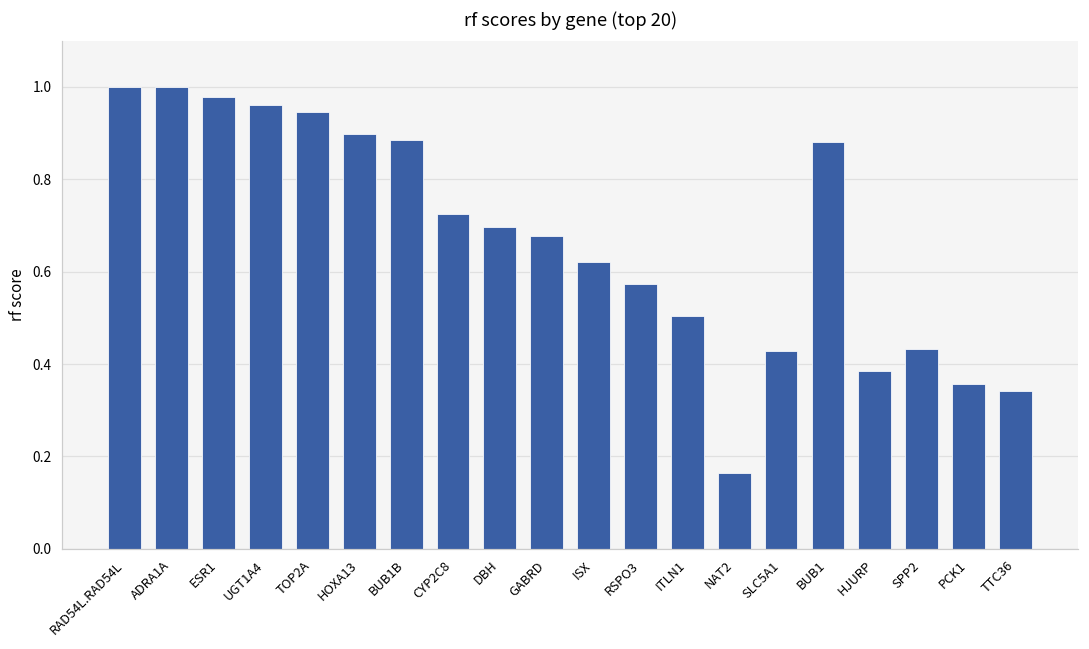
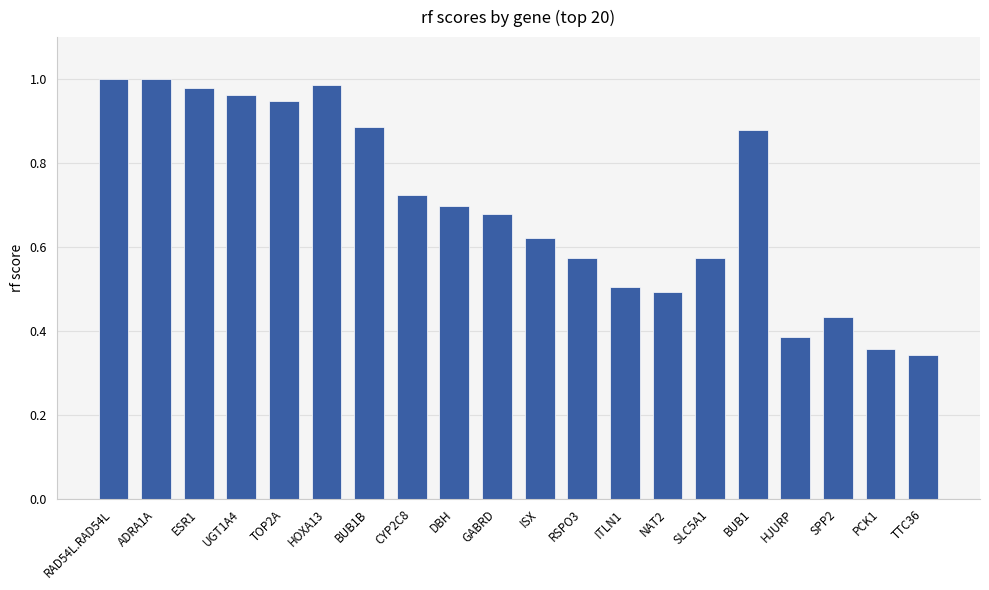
HOXA13: 0.90 -> 0.99
NAT2: 0.16 -> 0.49
SLC5A1: 0.43 -> 0.57
